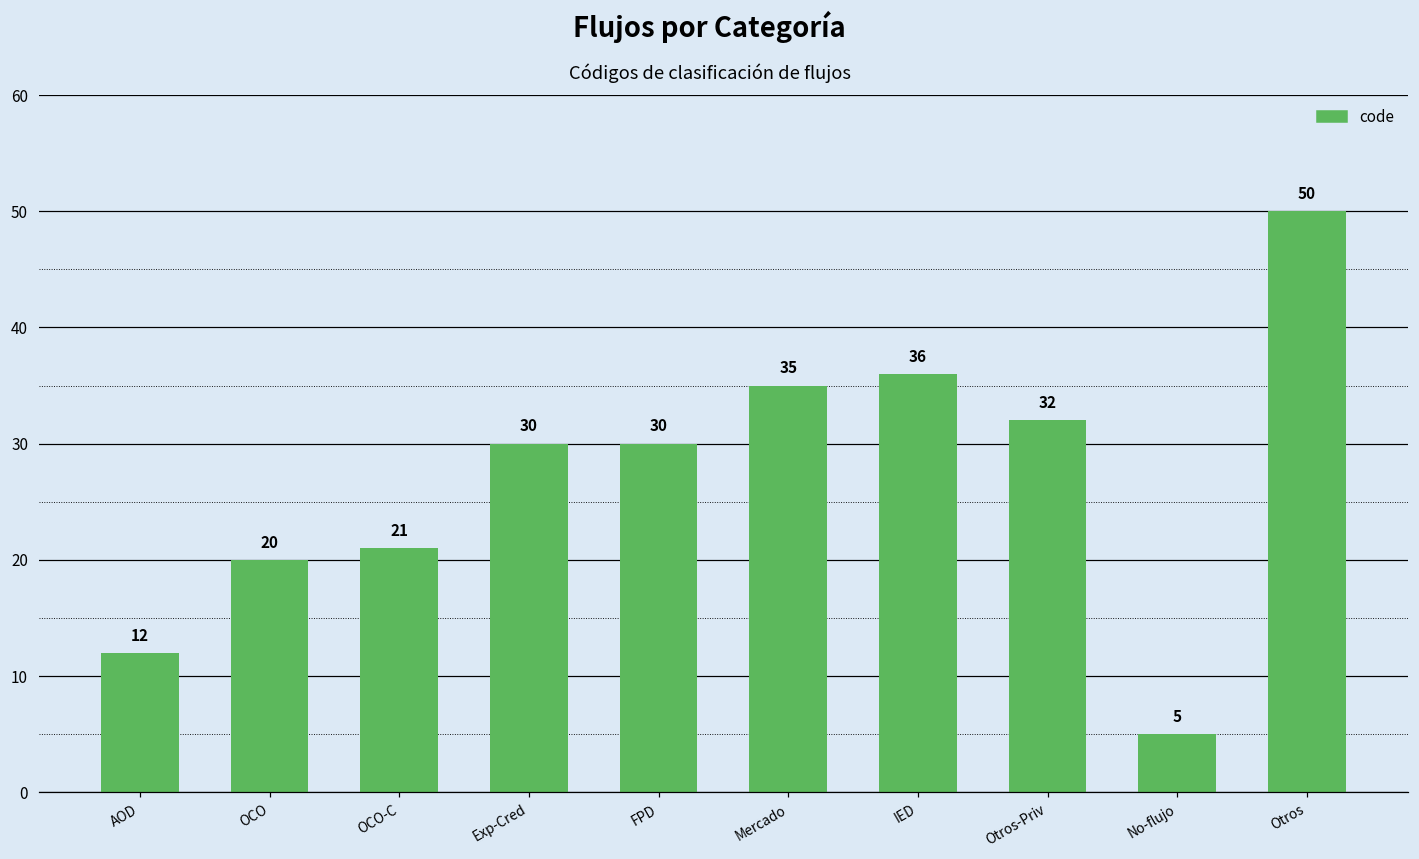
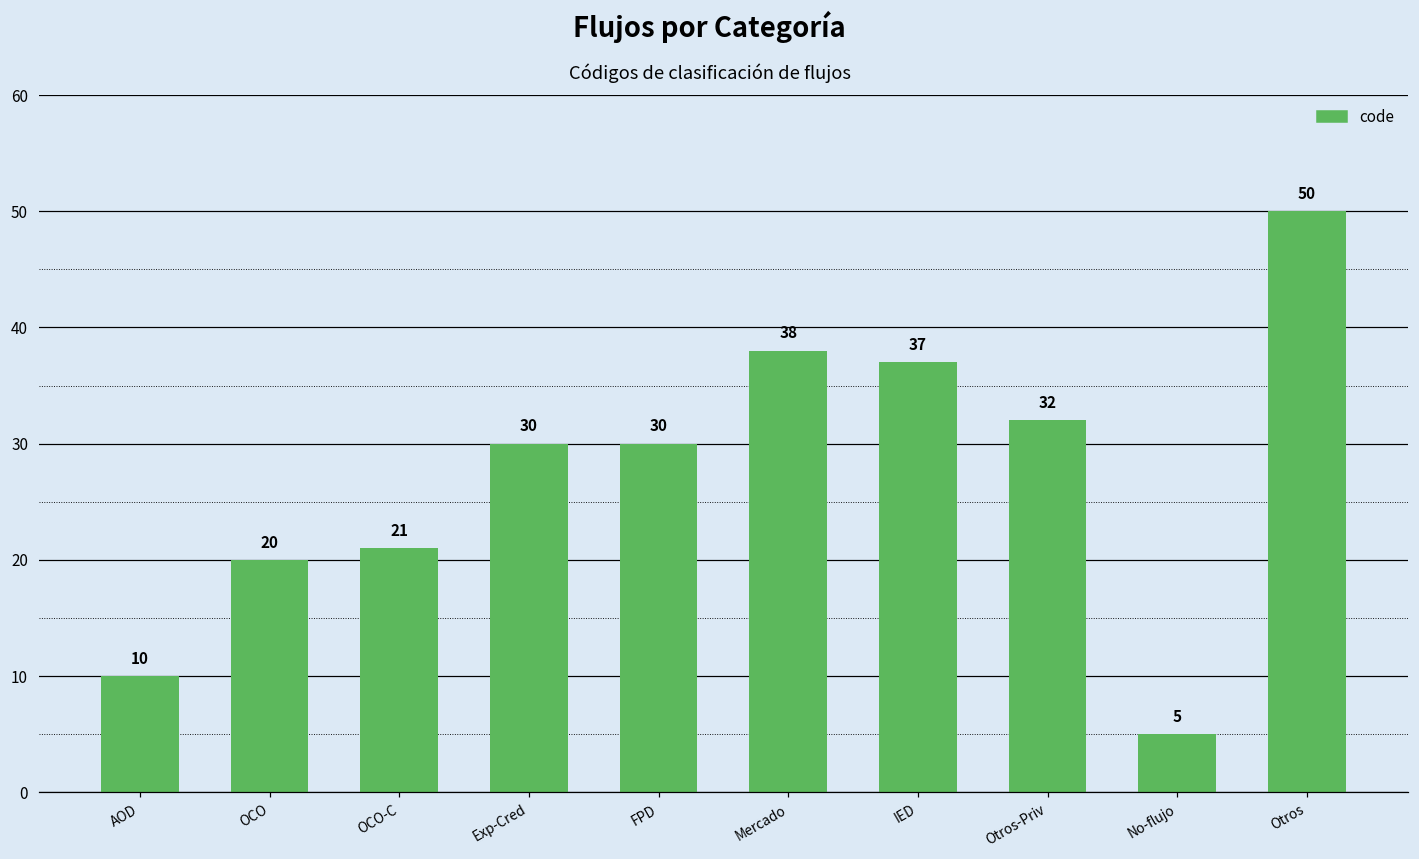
AOD: 12 -> 10
Mercado: 35 -> 38
IED: 36 -> 37
